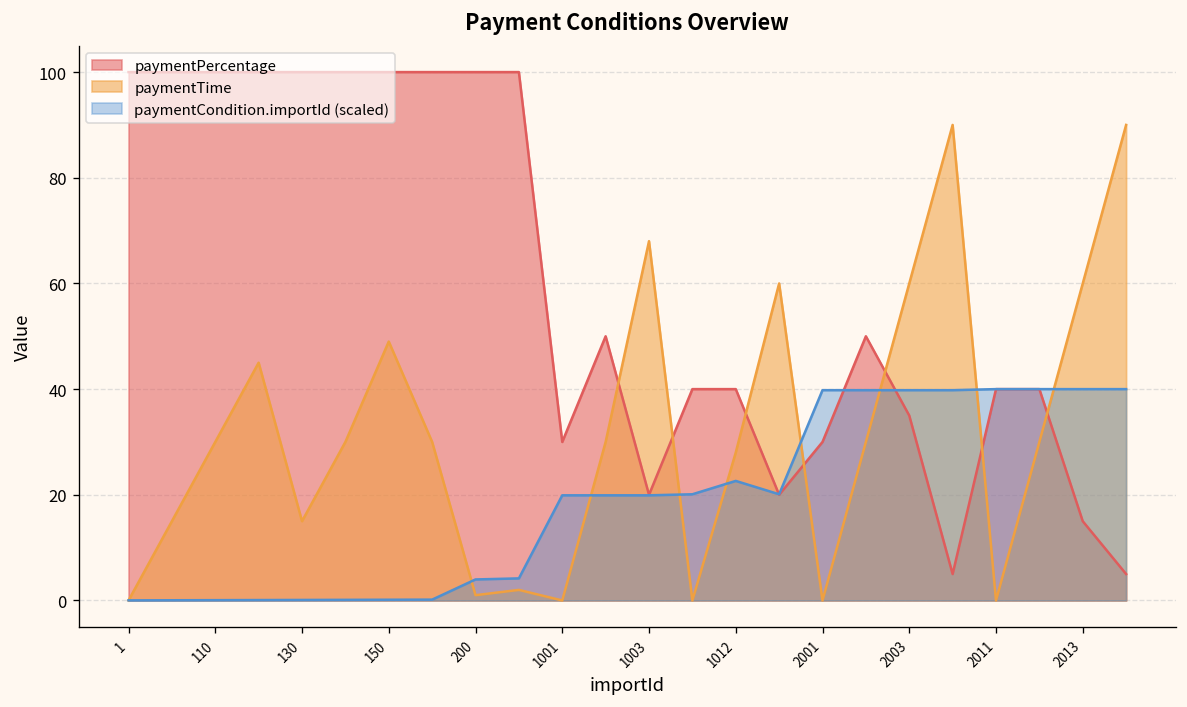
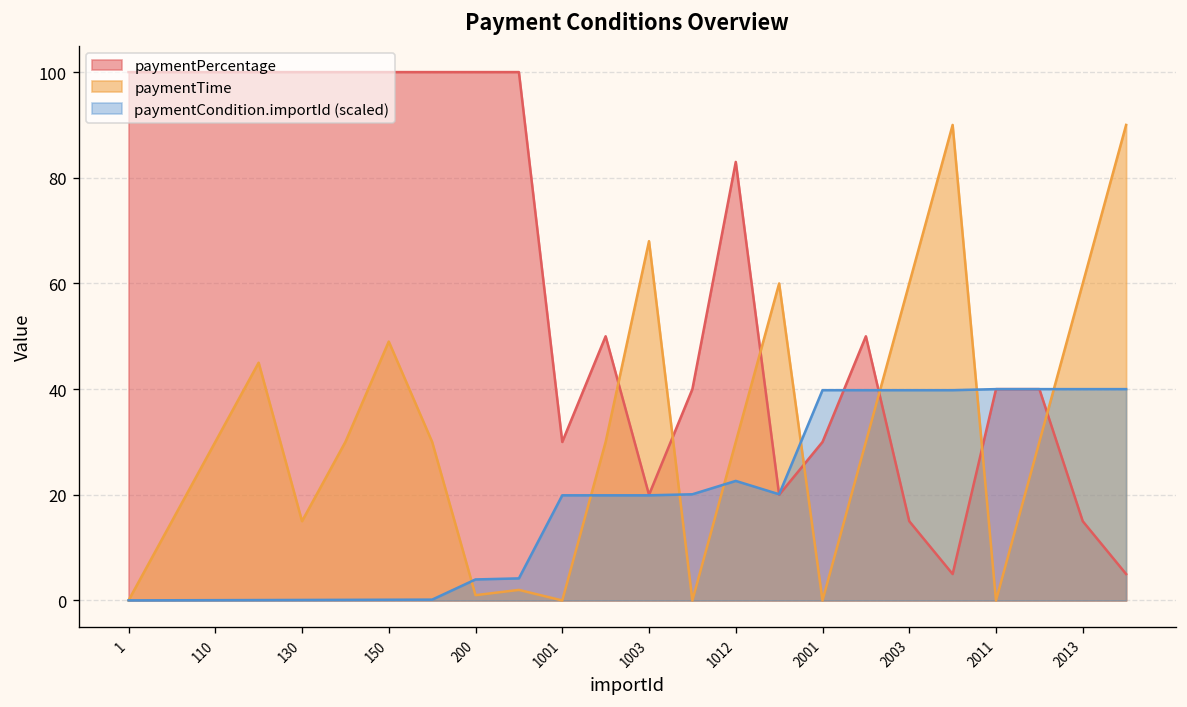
paymentPercentage, 1012: 40 -> 83
paymentTime, 1012: 28 -> 30
paymentPercentage, 2003: 35 -> 15
